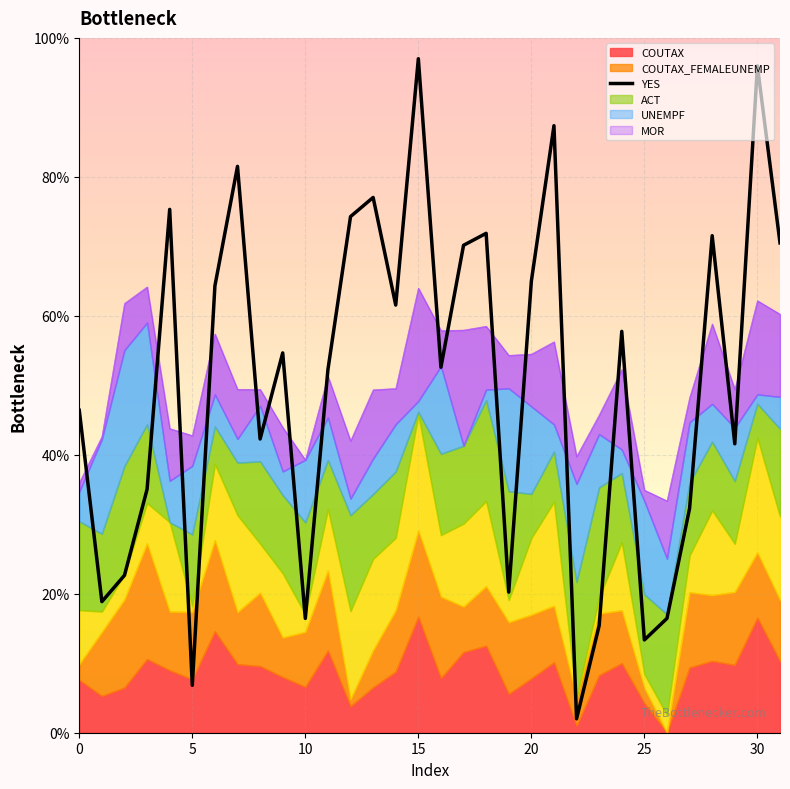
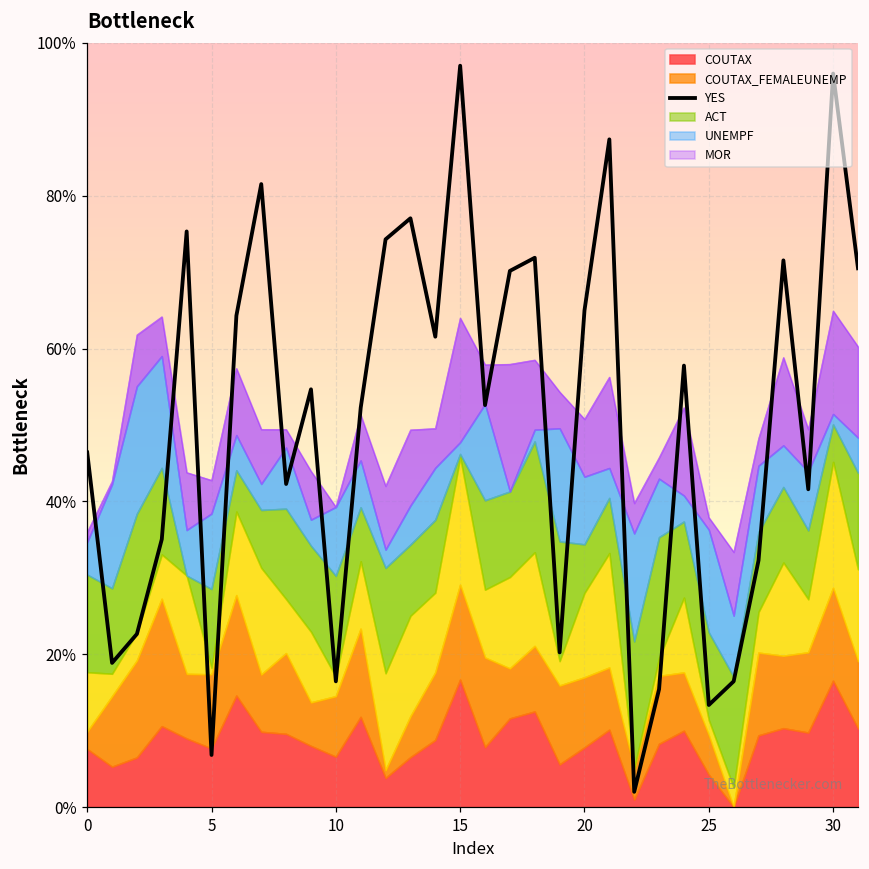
UNEMPF, 20: 13% -> 9%
COUTAX_FEMALEUNEMP, 25: 2% -> 5%
COUTAX_FEMALEUNEMP, 30: 9% -> 12%
